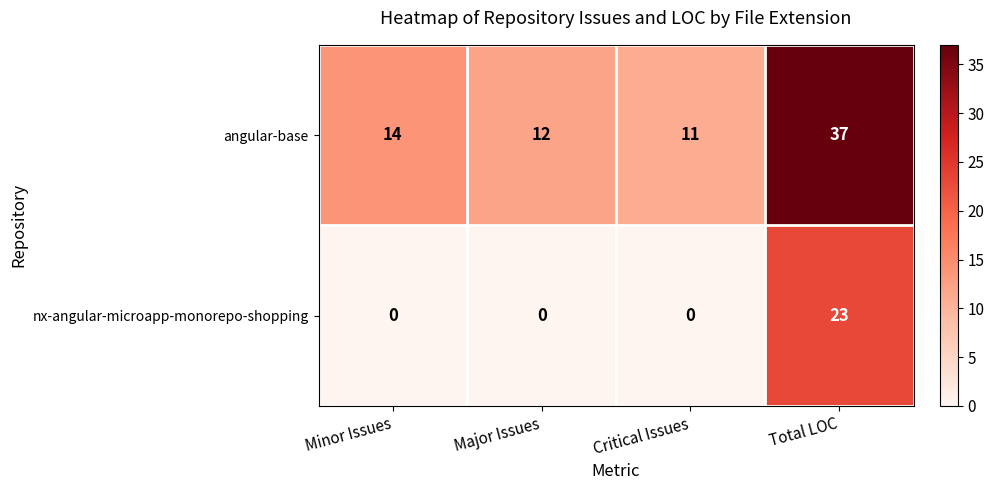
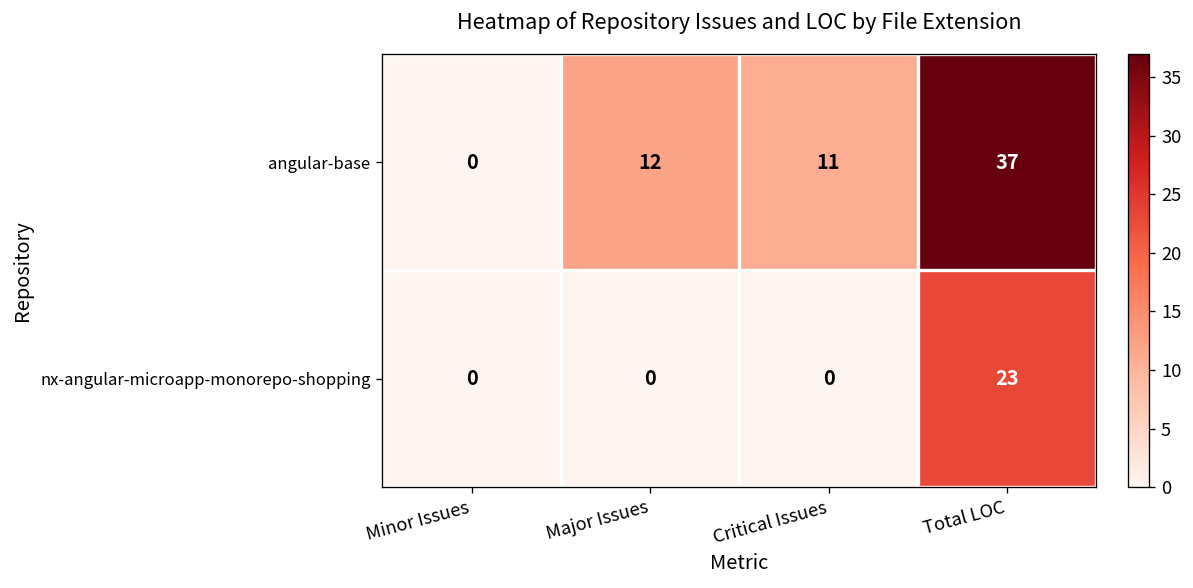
angular-base, Minor Issues: 14 -> 0
